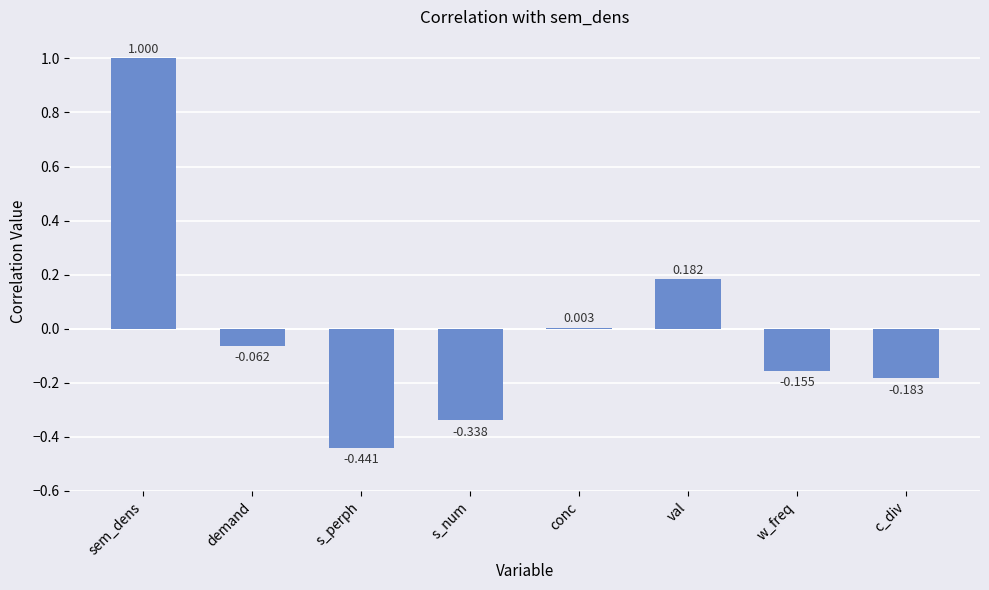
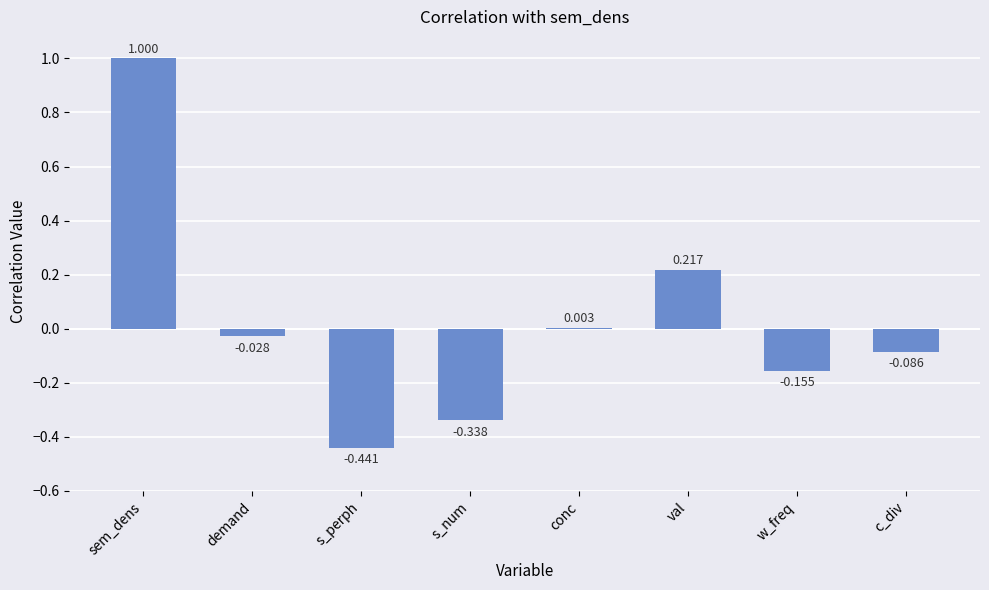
demand: -0.062 -> -0.028
val: 0.182 -> 0.217
c_div: -0.183 -> -0.086
